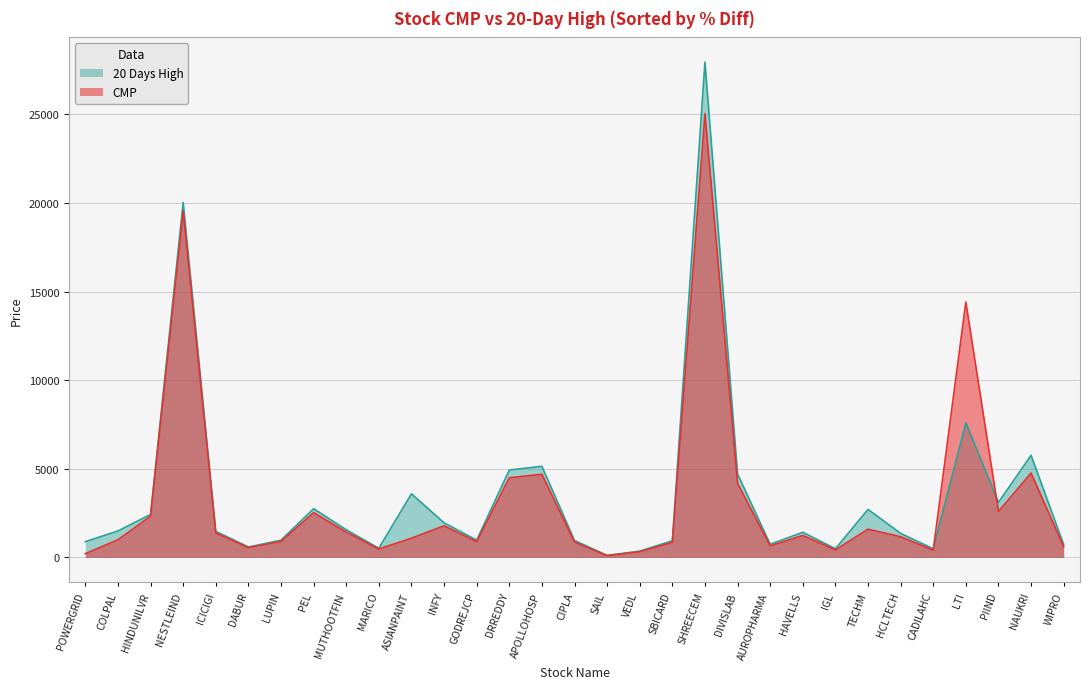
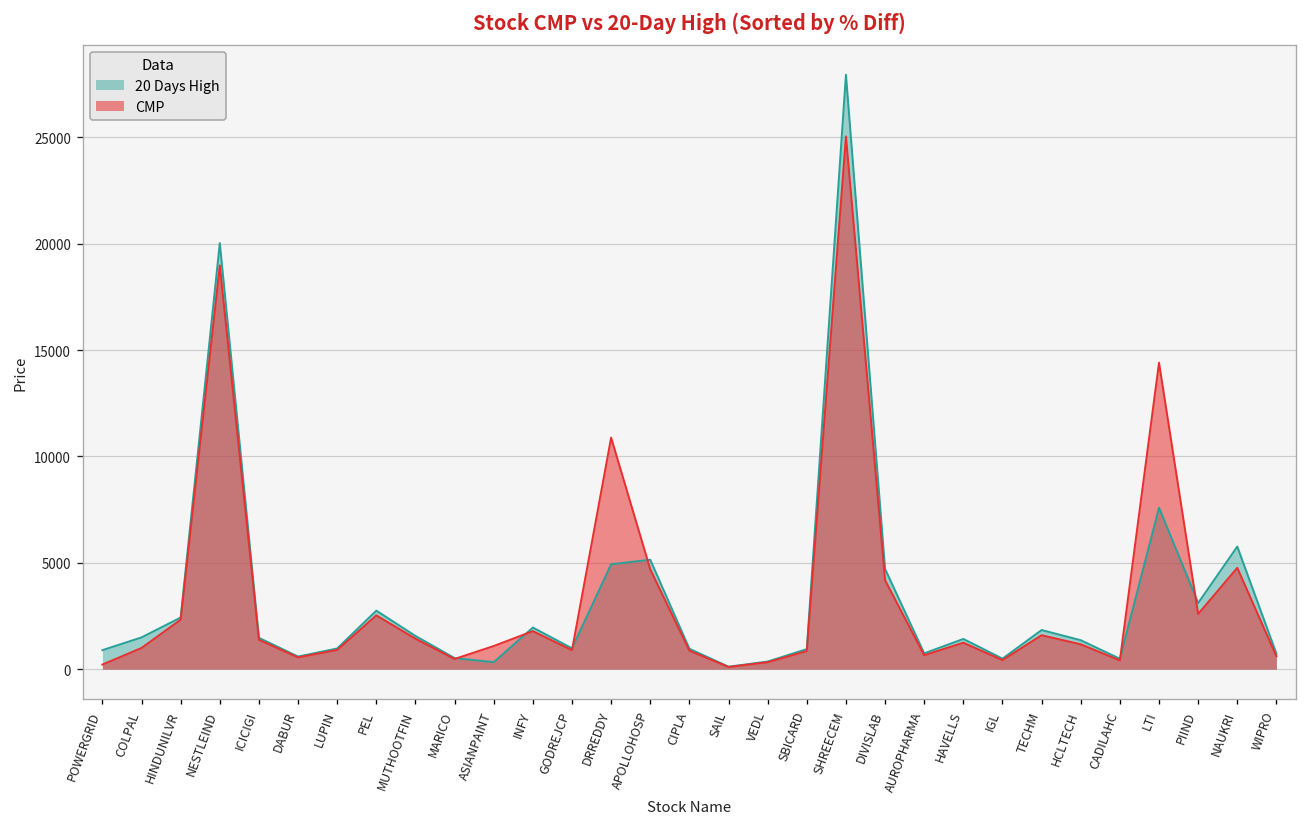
CMP, NESTLEIND: 19500 -> 19000
20 Days High, ASIANPAINT: 3600 -> 300
CMP, DRREDDY: 4500 -> 10900
20 Days High, TECHM: 2700 -> 1800
